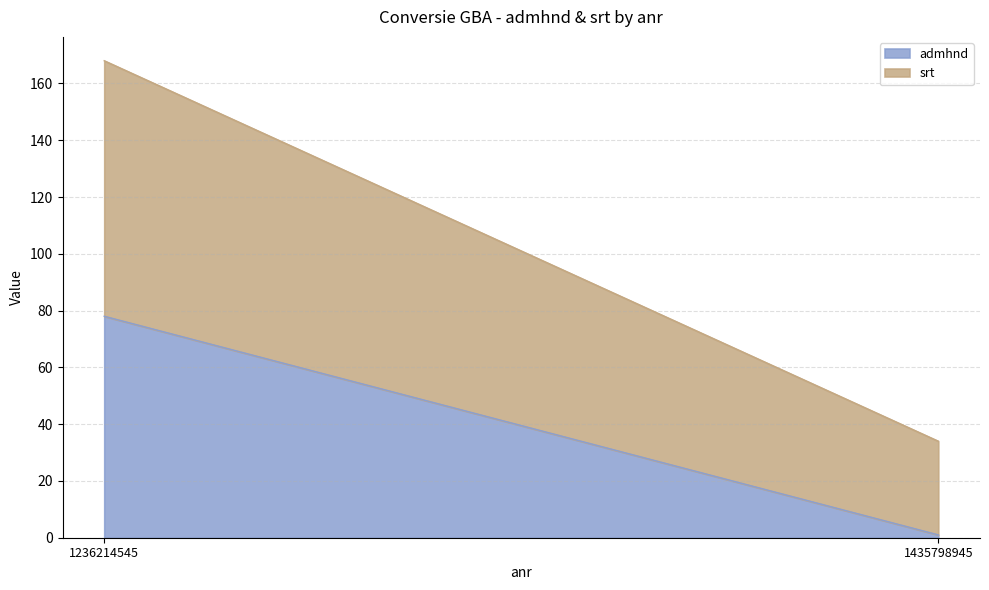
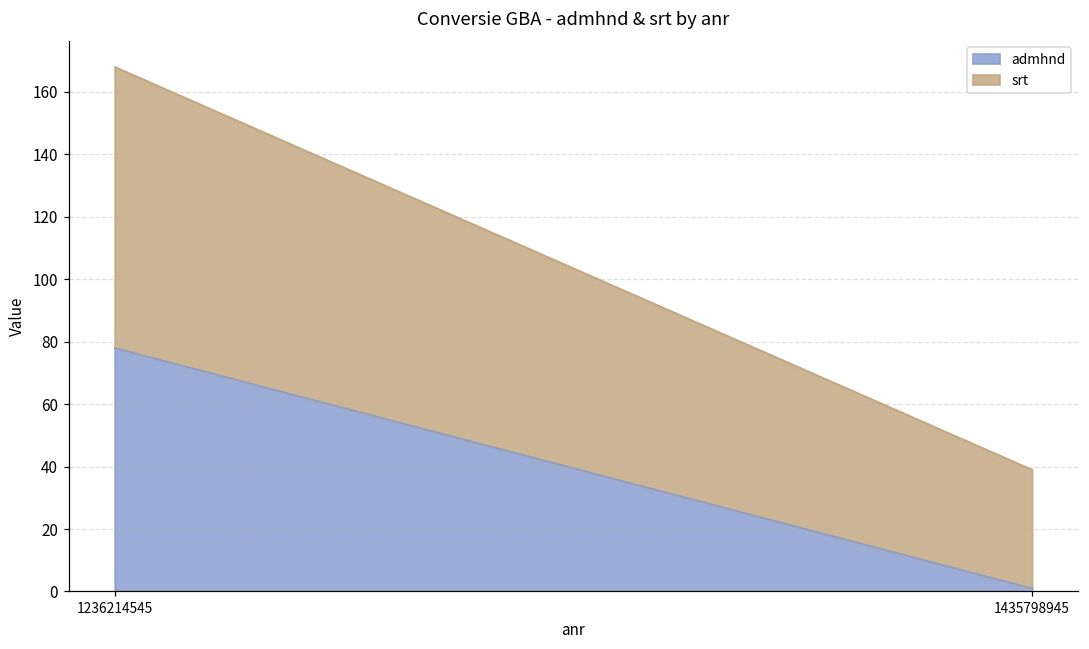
srt, 1435798945: 33 -> 38
